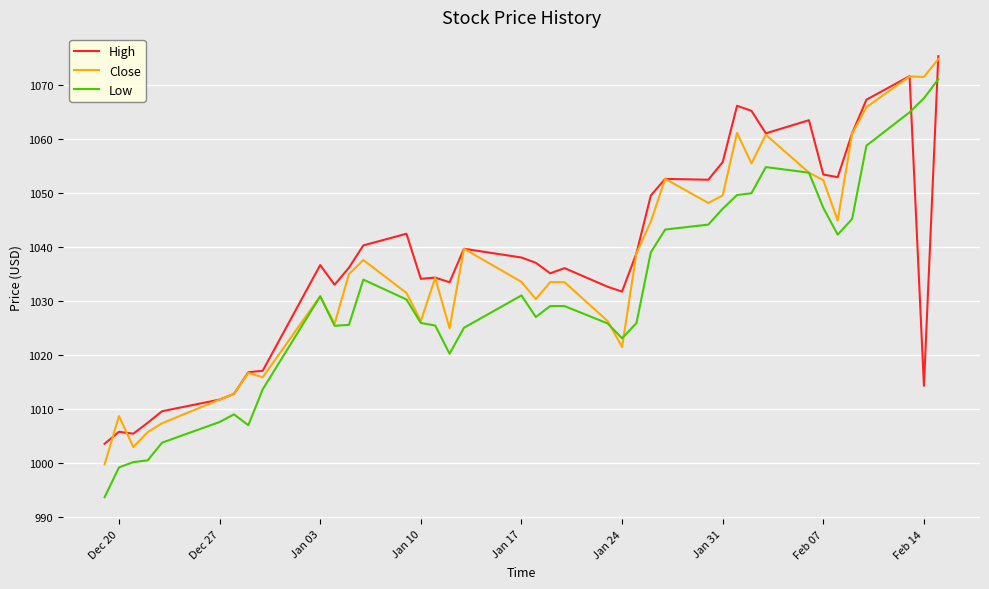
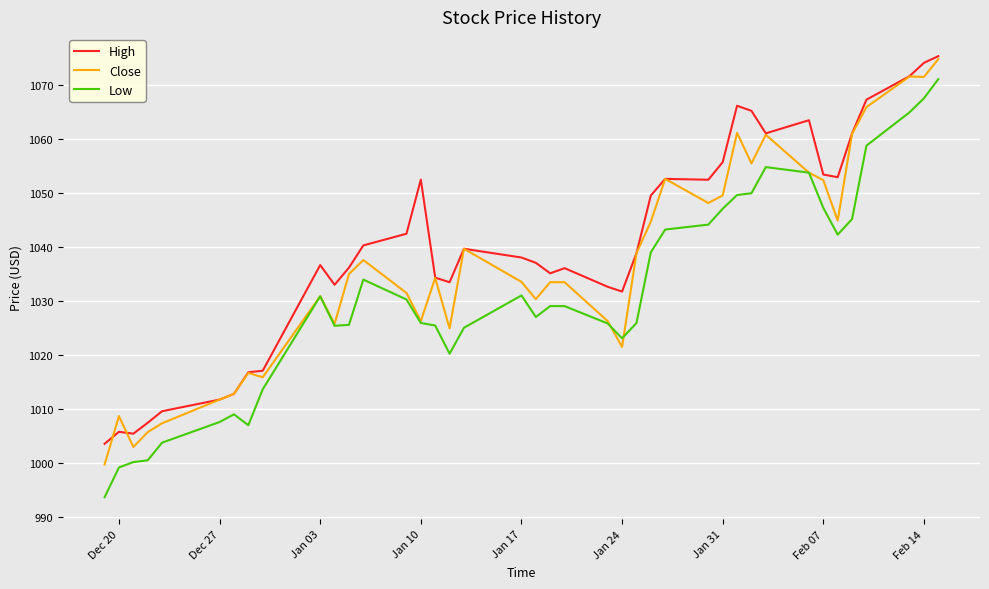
High, Jan 10: 1034 -> 1052
High, Feb 14: 1014 -> 1074
